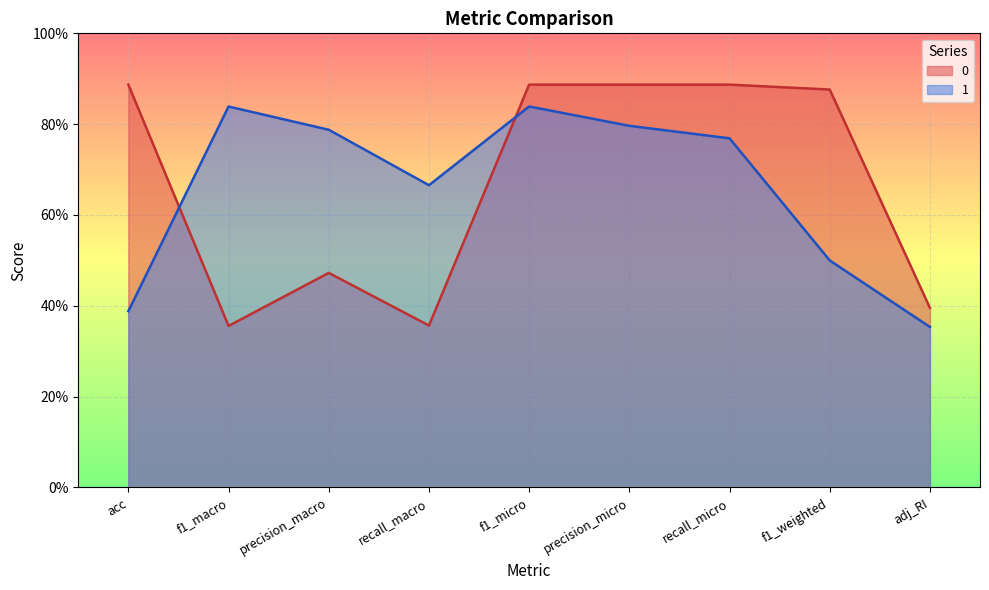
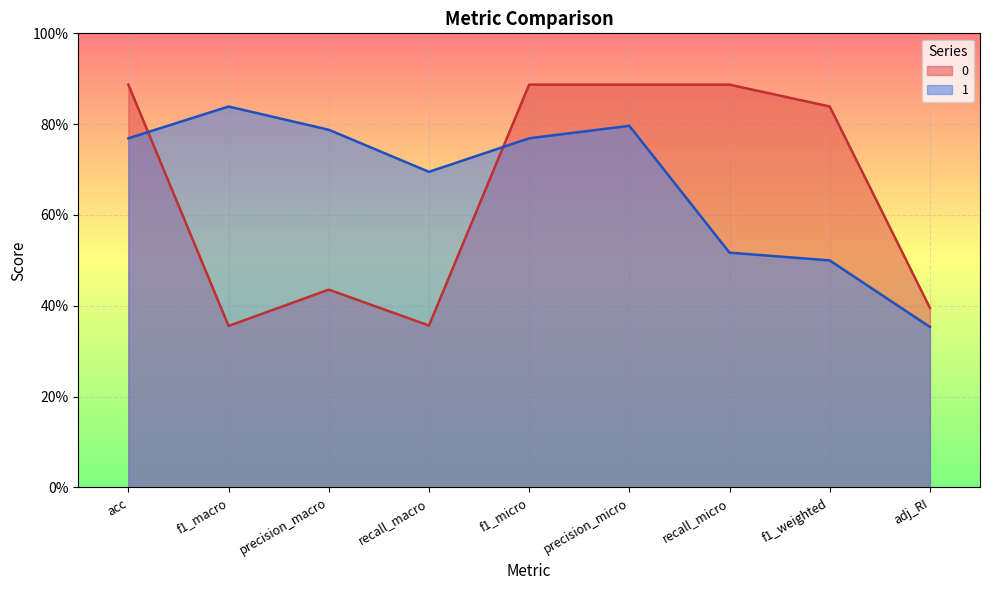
1, acc: 39% -> 77%
0, precision_macro: 47% -> 44%
1, recall_macro: 67% -> 69%
1, f1_micro: 84% -> 77%
1, recall_micro: 77% -> 52%
0, f1_weighted: 88% -> 84%
